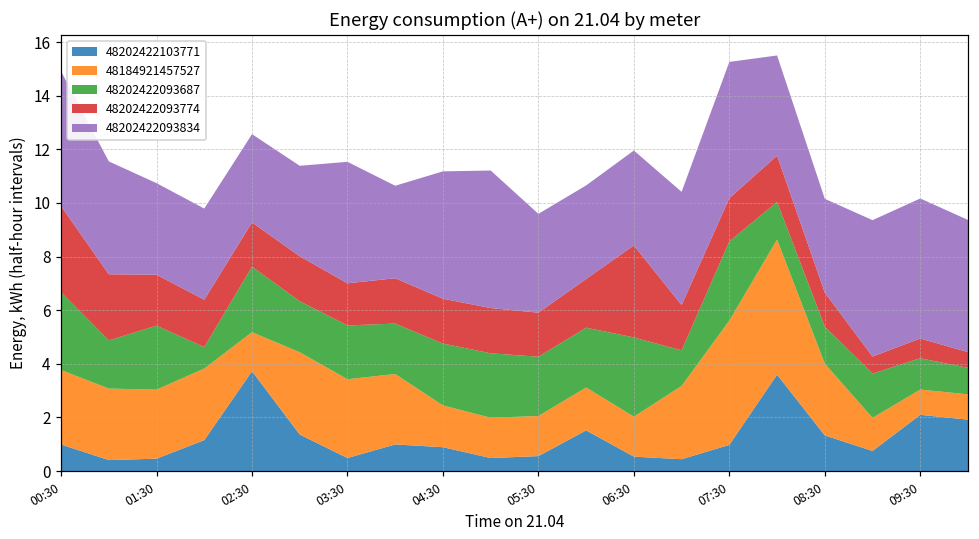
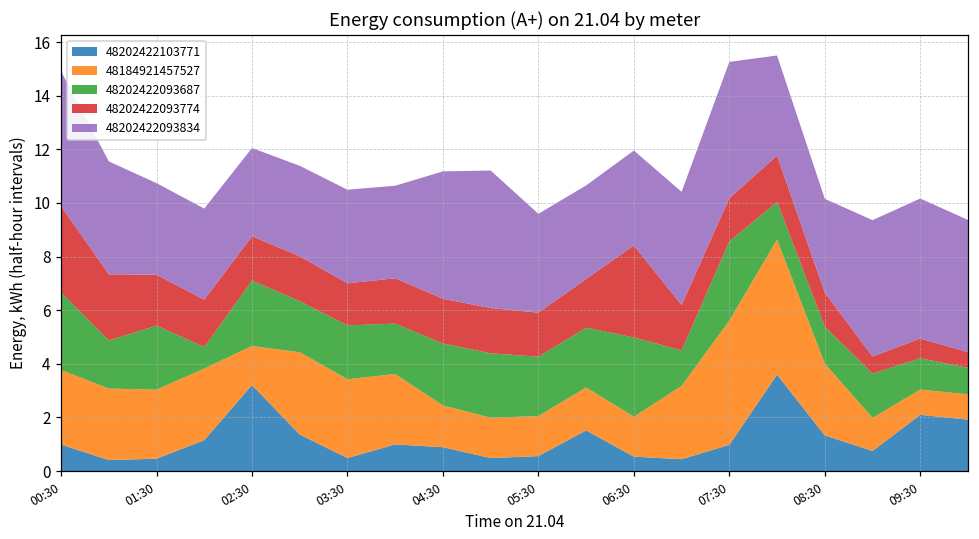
48202422103771, 02:30: 3.7 -> 3.2
48202422093834, 03:30: 4.5 -> 3.5
